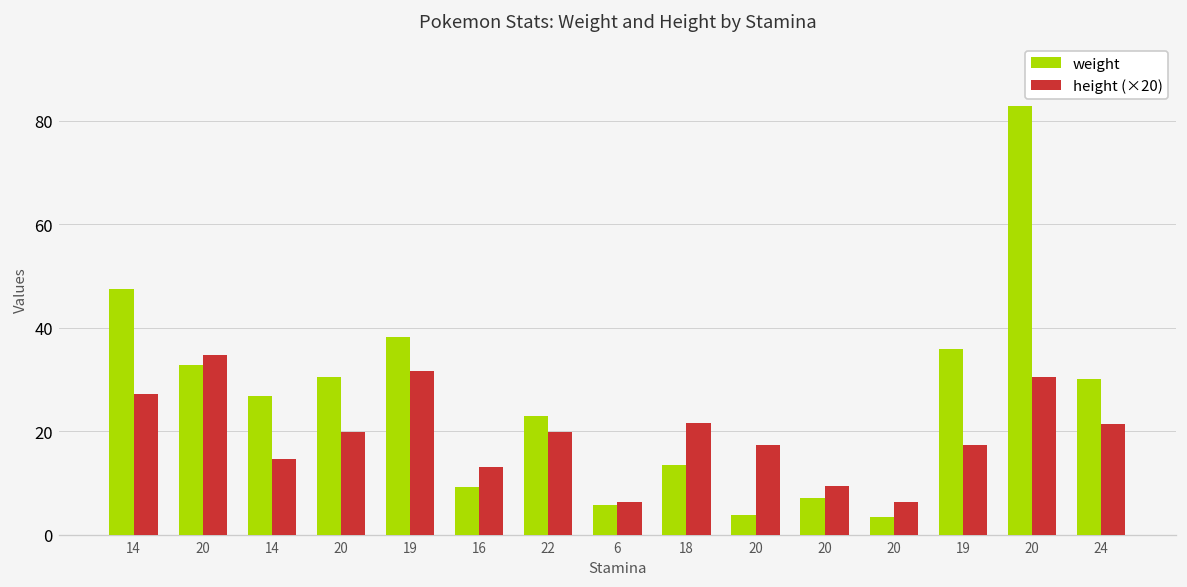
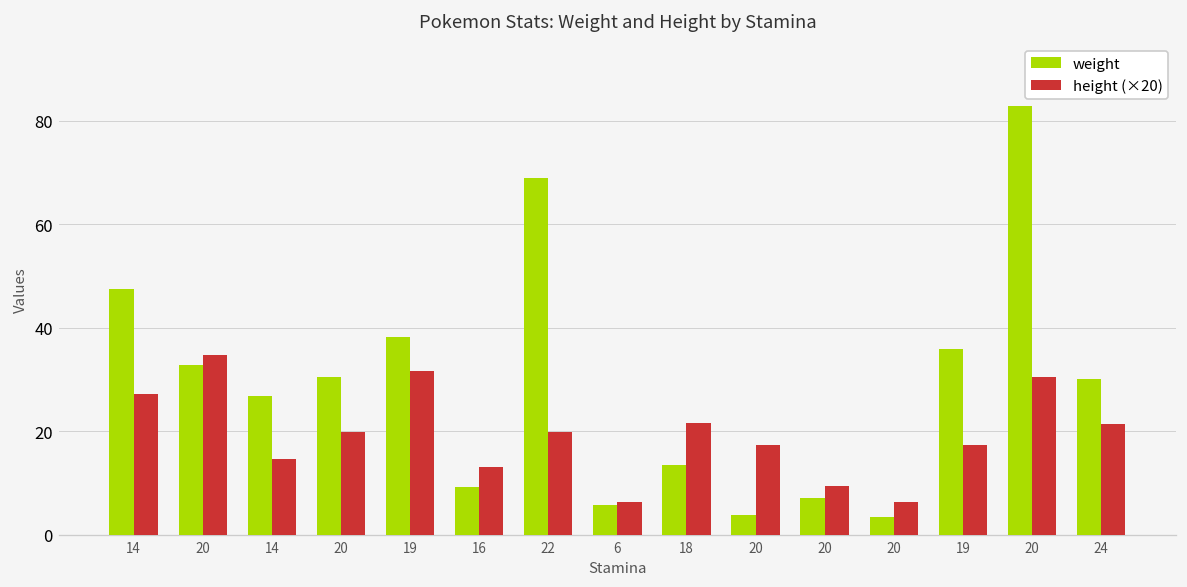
weight, 22: 23 -> 69
